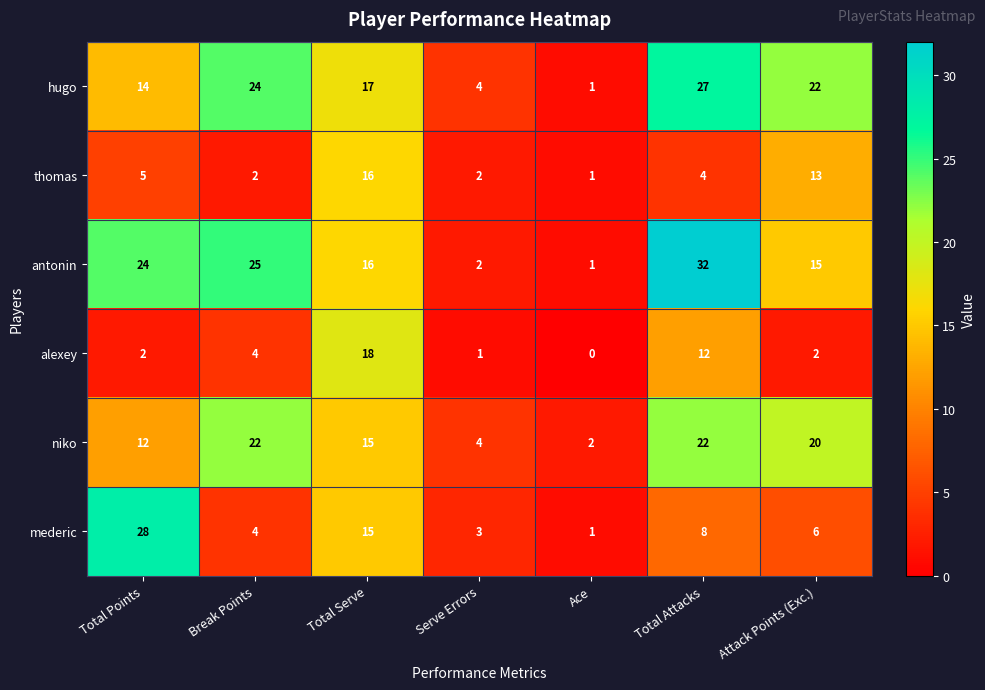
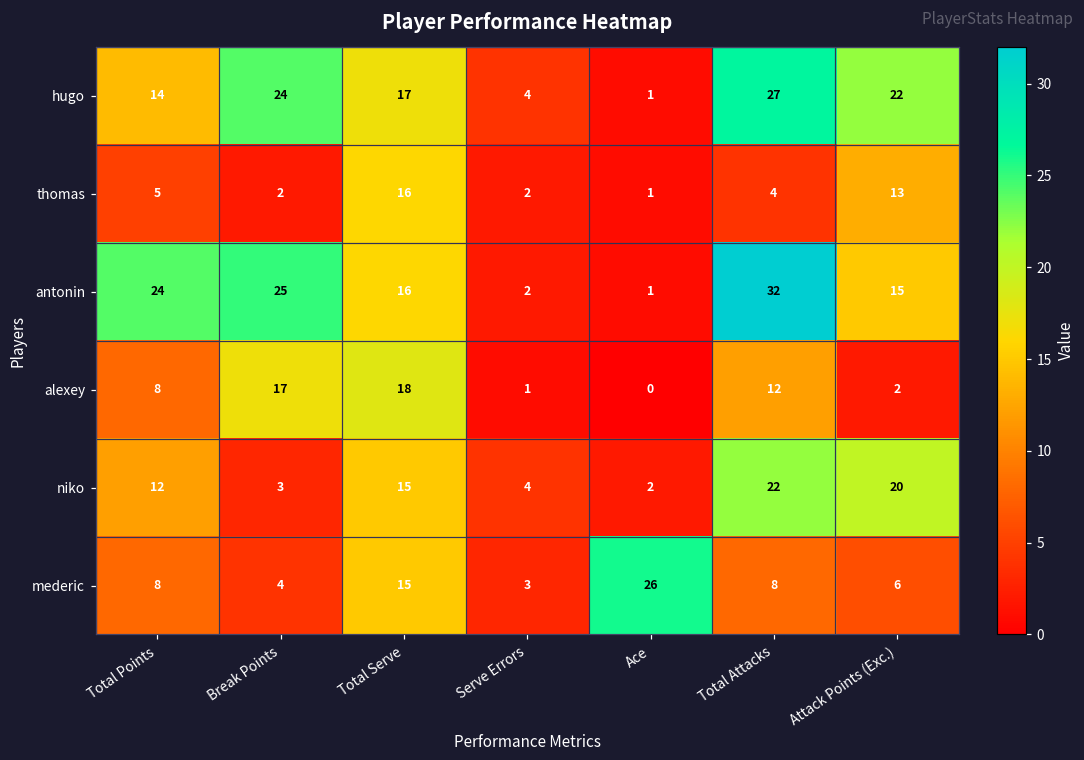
alexey, Total Points: 2 -> 8
alexey, Break Points: 4 -> 17
niko, Break Points: 22 -> 3
mederic, Total Points: 28 -> 8
mederic, Ace: 1 -> 26
